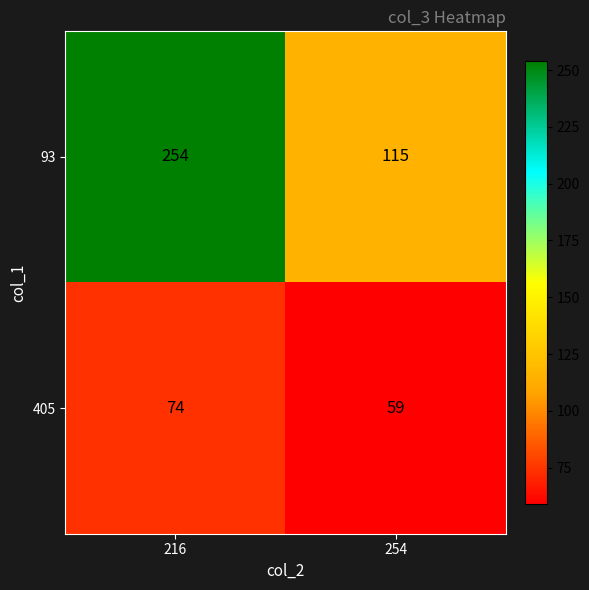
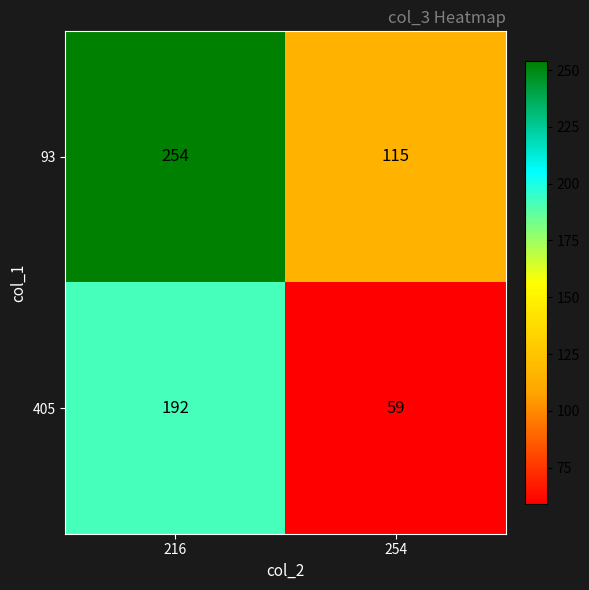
405, 216: 74 -> 192
